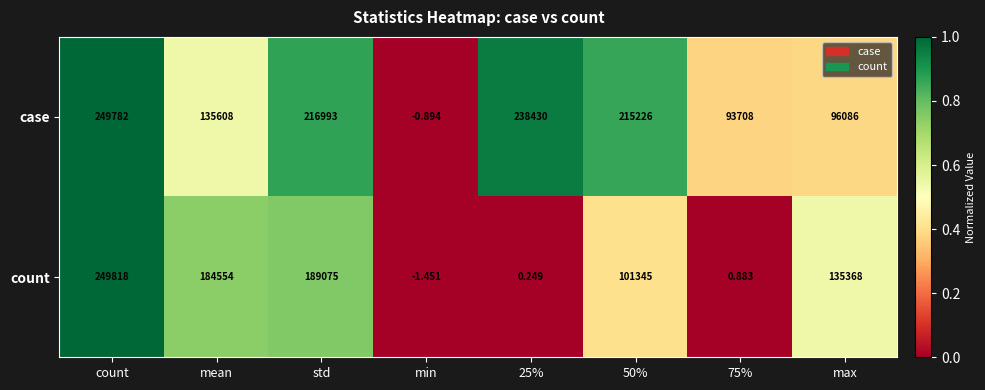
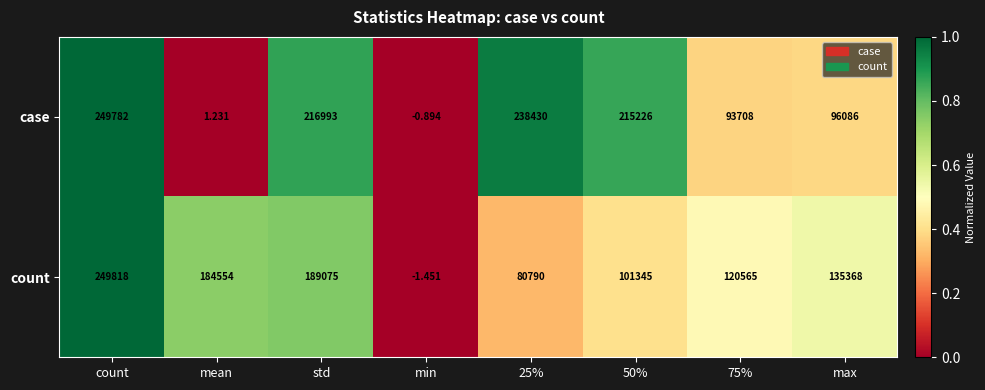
case, mean: 135608 -> 1.231
count, 25%: 0.249 -> 80790
count, 75%: 0.883 -> 120565
